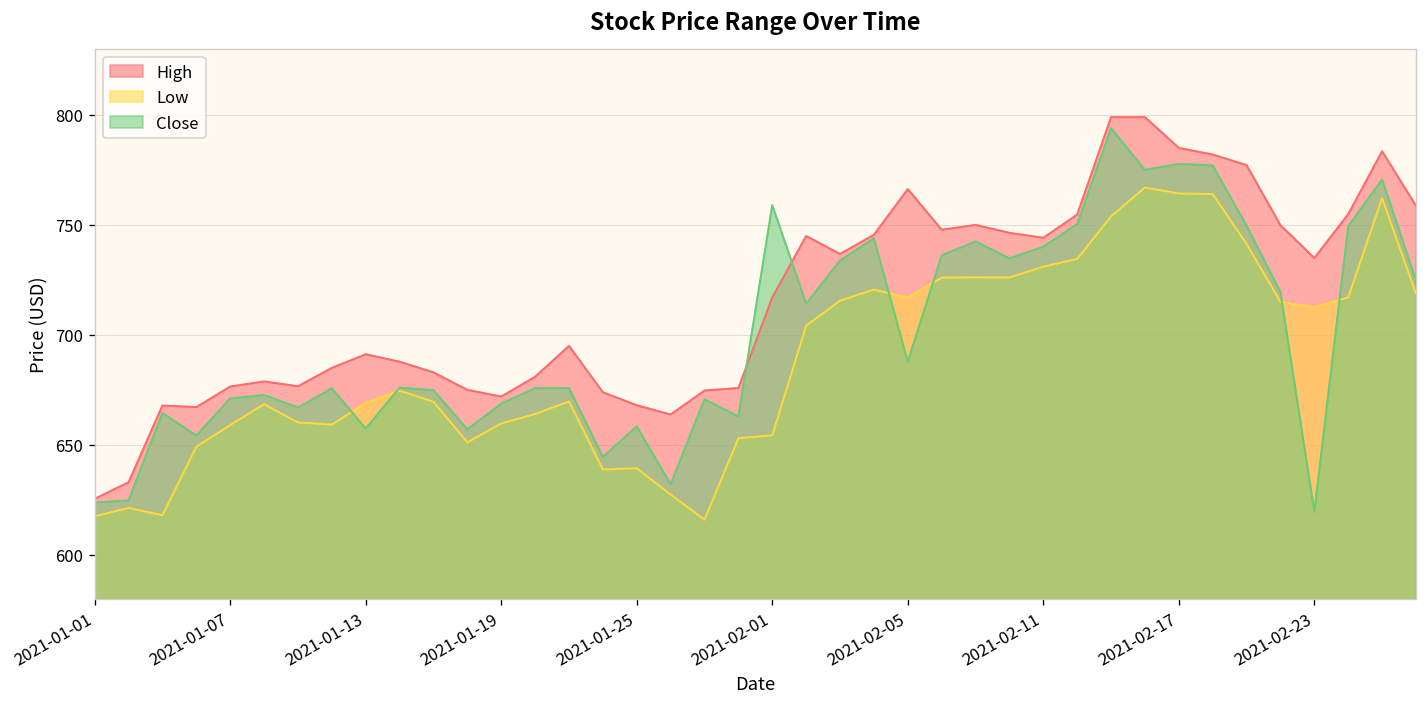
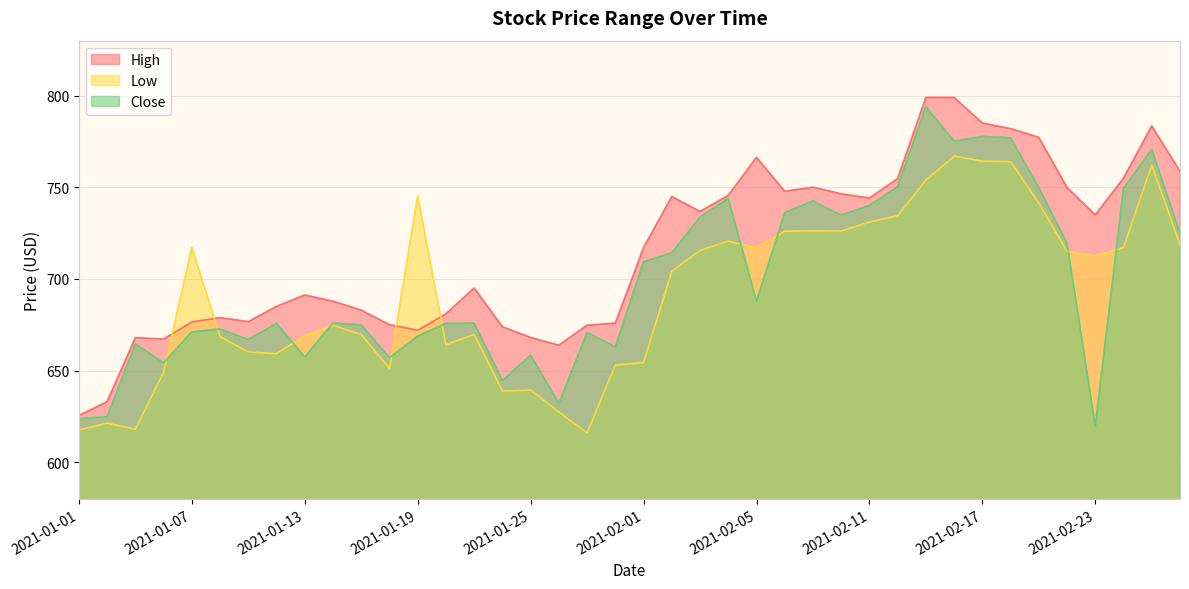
Low, 2021-01-07: 659 -> 717
Low, 2021-01-19: 660 -> 745
Close, 2021-02-01: 759 -> 709
